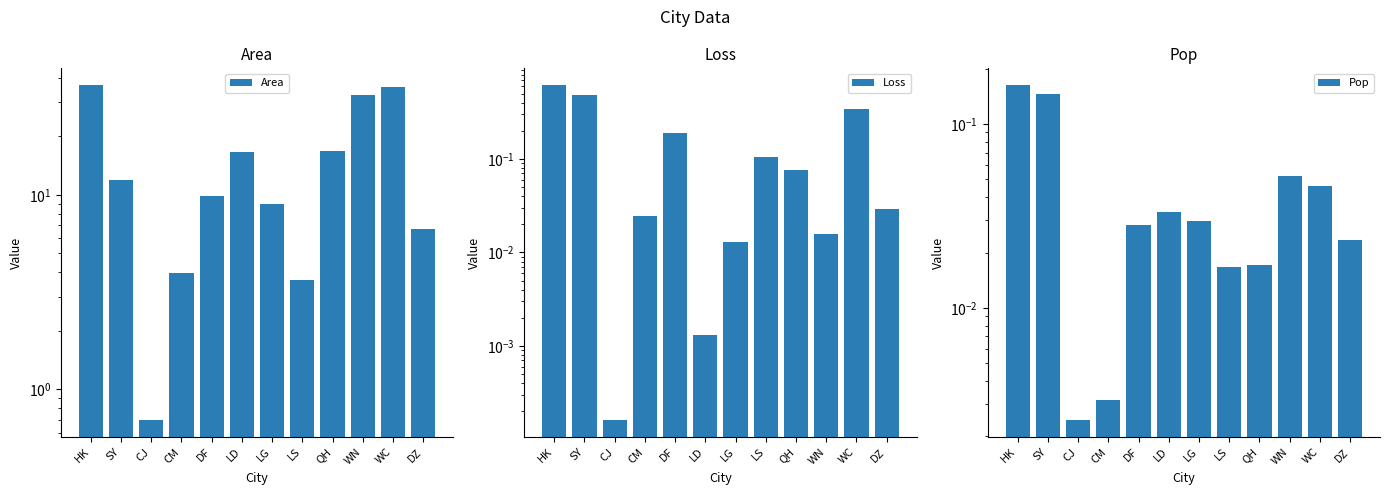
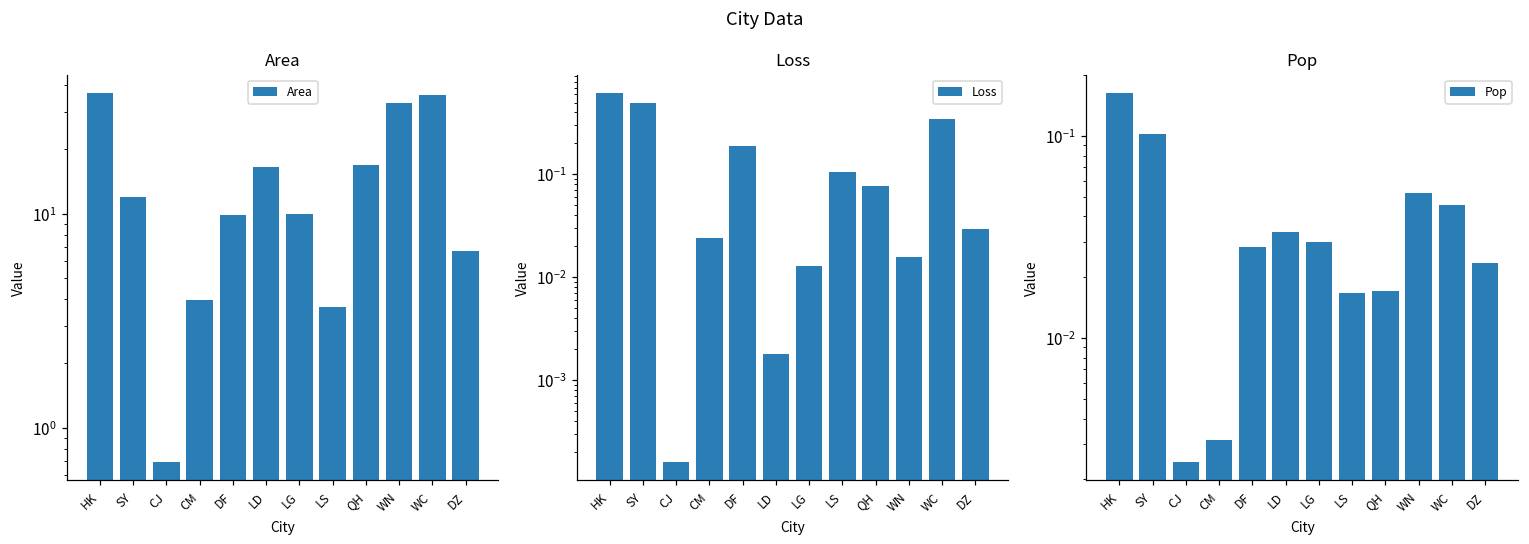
Area, LG: 9 -> 10
Loss, LD: 0.0013 -> 0.0018
Pop, SY: 0.15 -> 0.10
